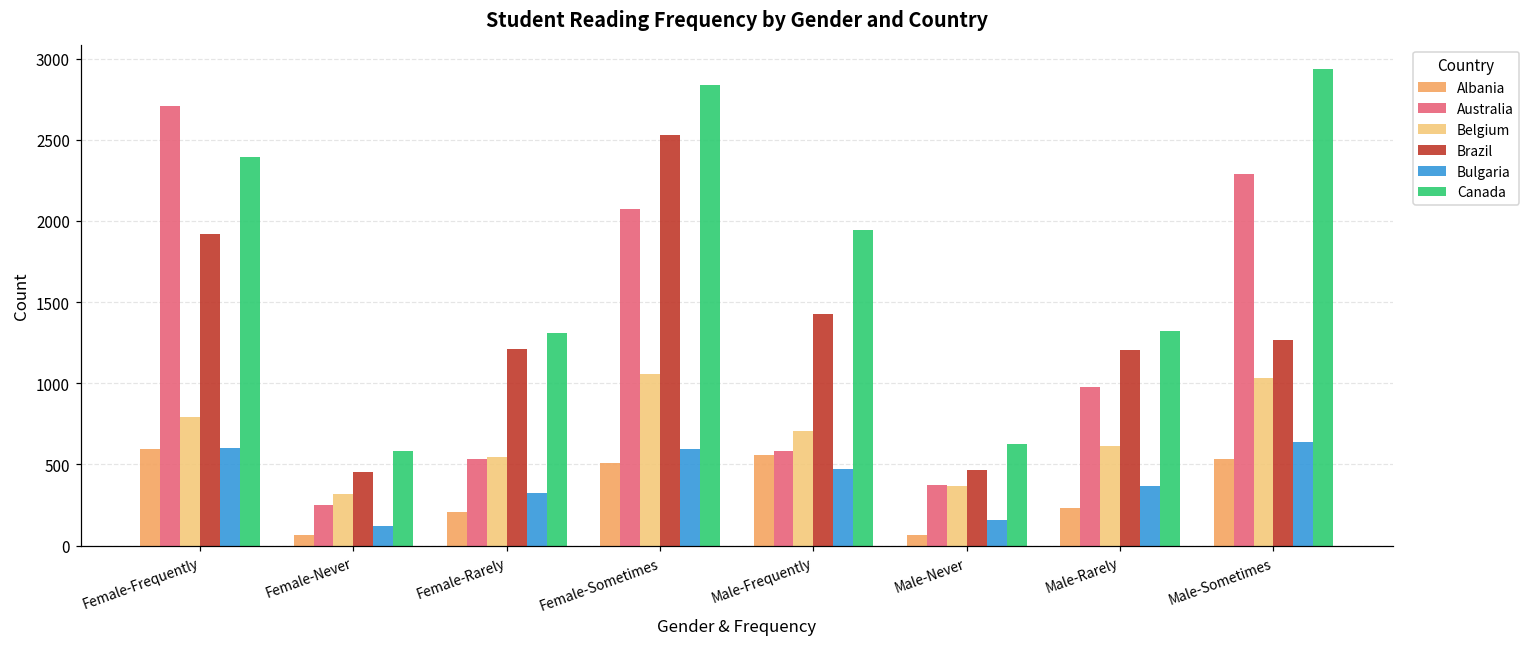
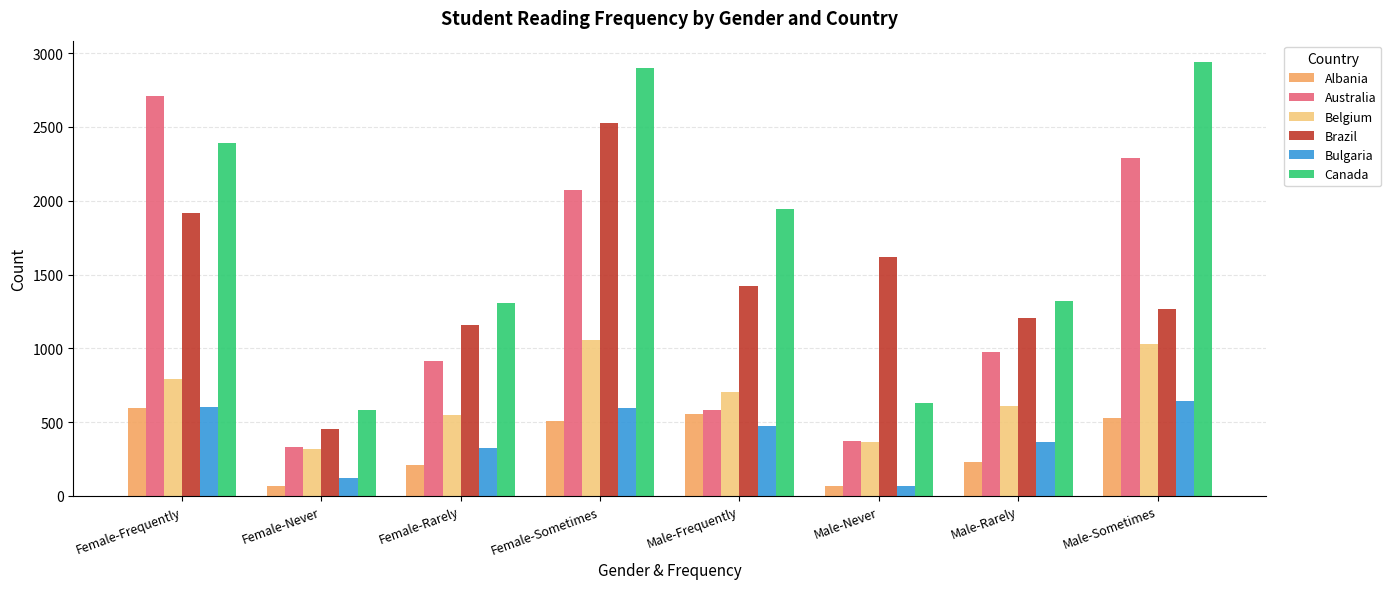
Australia, Female-Never: 250 -> 340
Australia, Female-Rarely: 530 -> 910
Brazil, Female-Rarely: 1210 -> 1160
Canada, Female-Sometimes: 2840 -> 2900
Brazil, Male-Never: 470 -> 1620
Bulgaria, Male-Never: 160 -> 70
